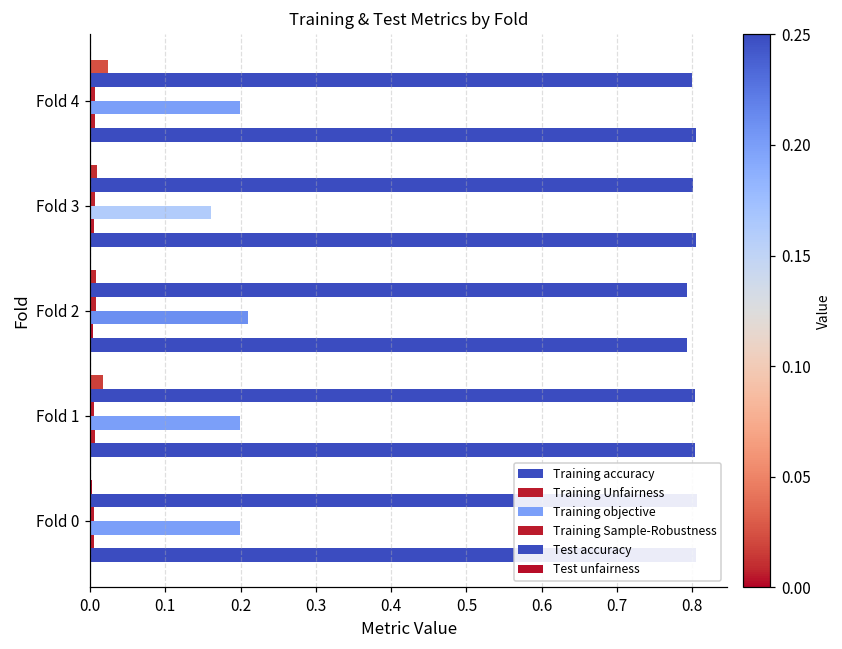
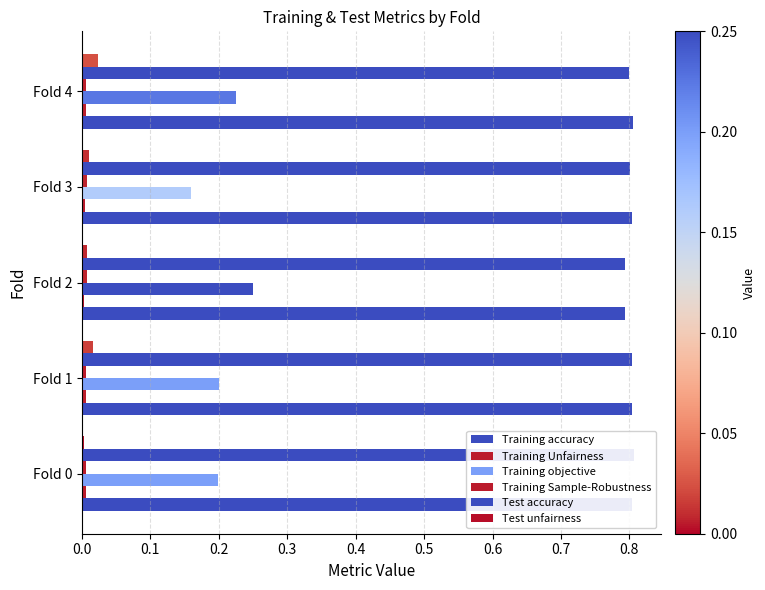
Training objective, Fold 4: 0.20 -> 0.23
Training objective, Fold 2: 0.21 -> 0.25
